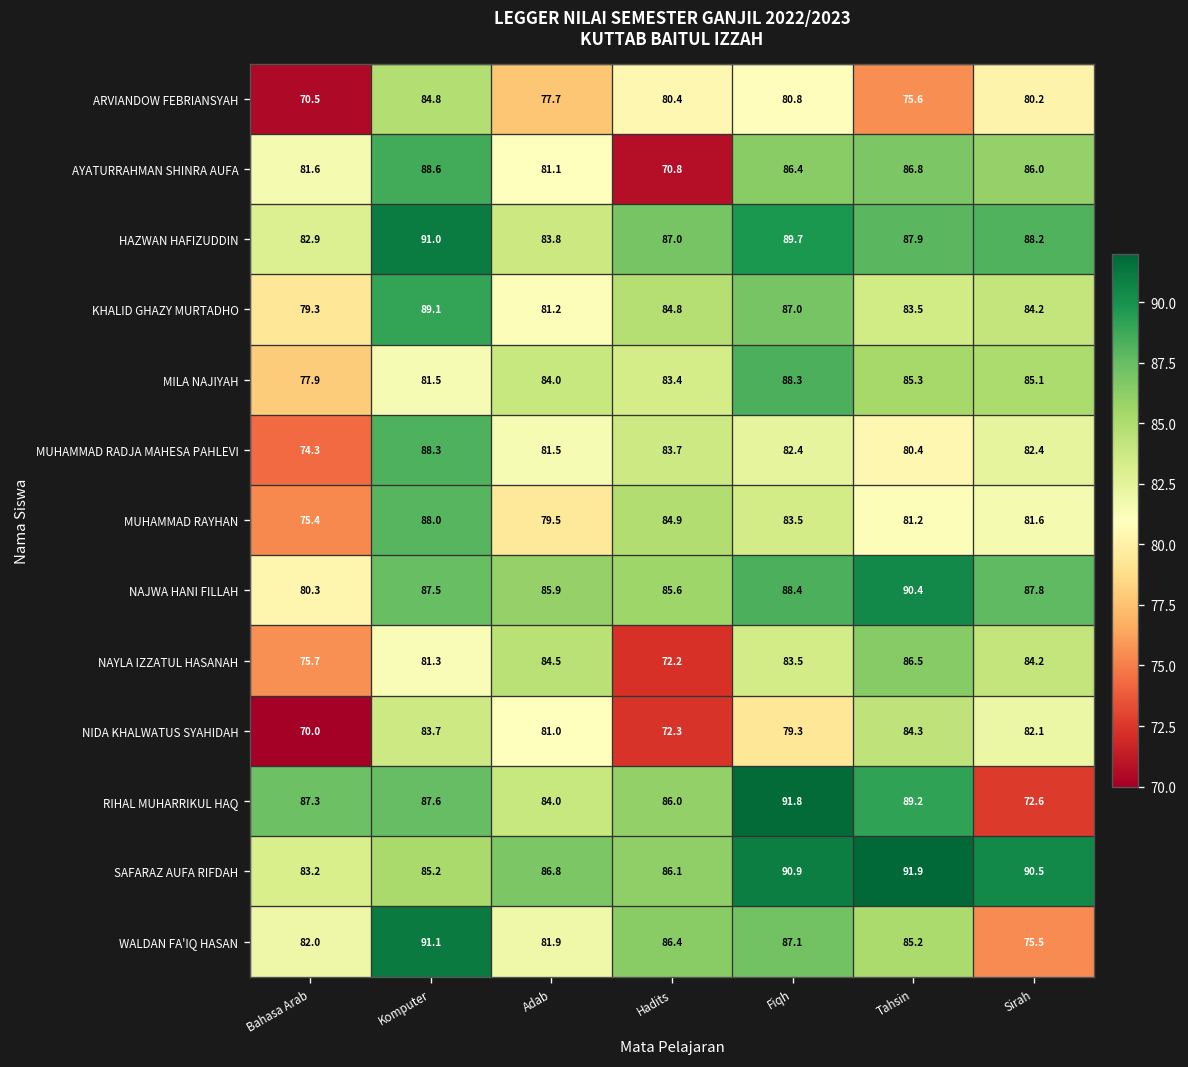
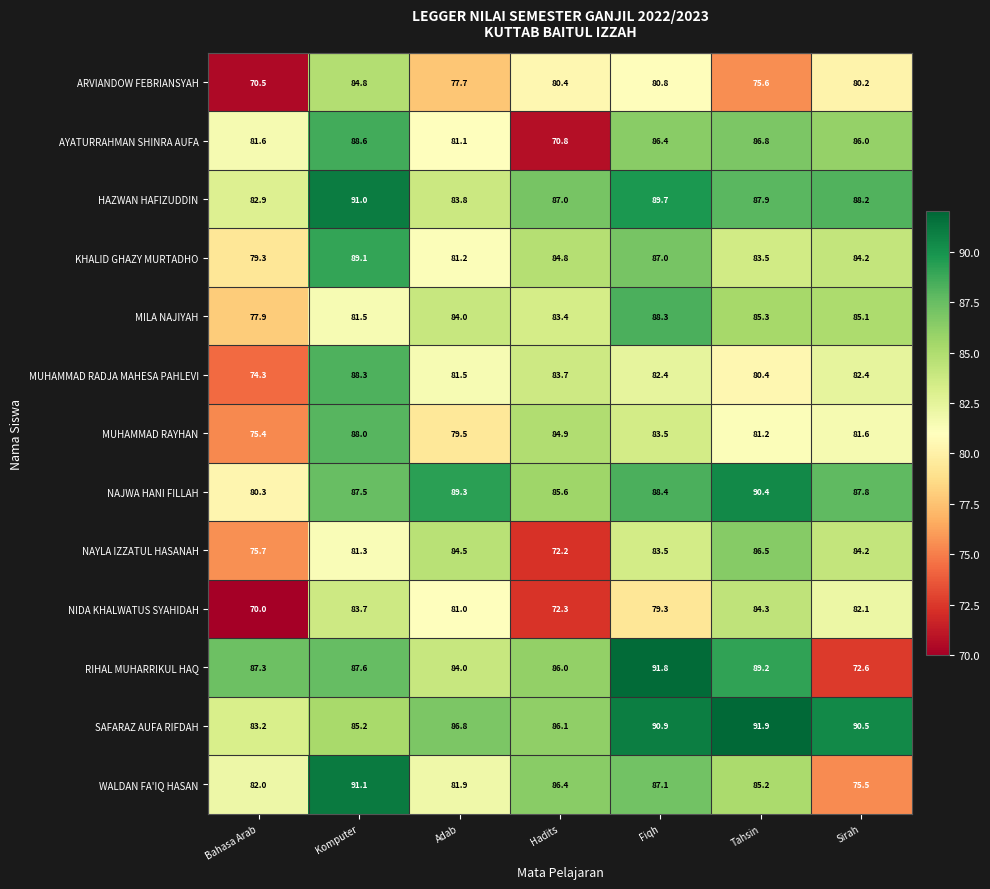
NAJWA HANI FILLAH, Adab: 85.9 -> 89.3
